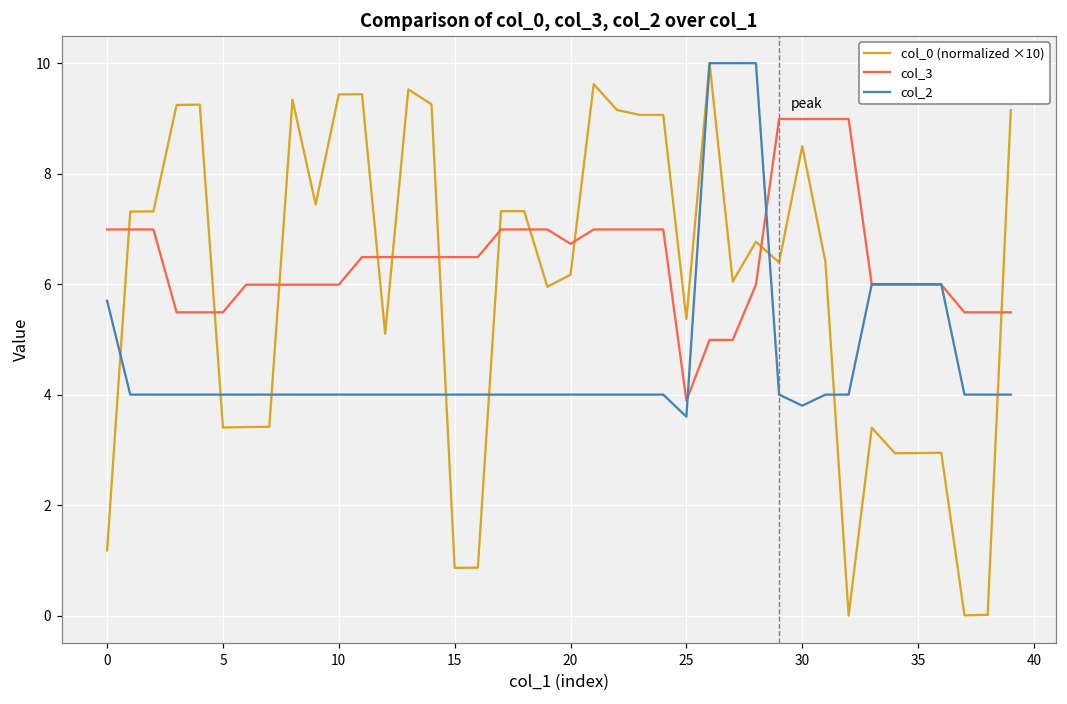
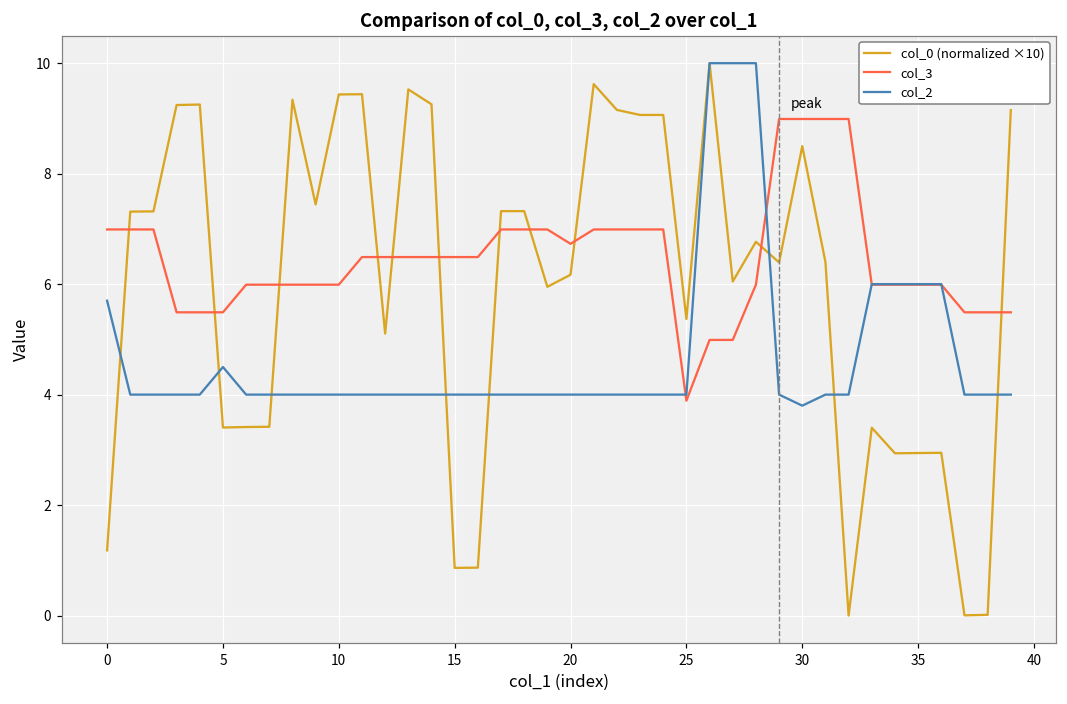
col_2, 5: 4.0 -> 4.5
col_2, 25: 3.6 -> 4.0
